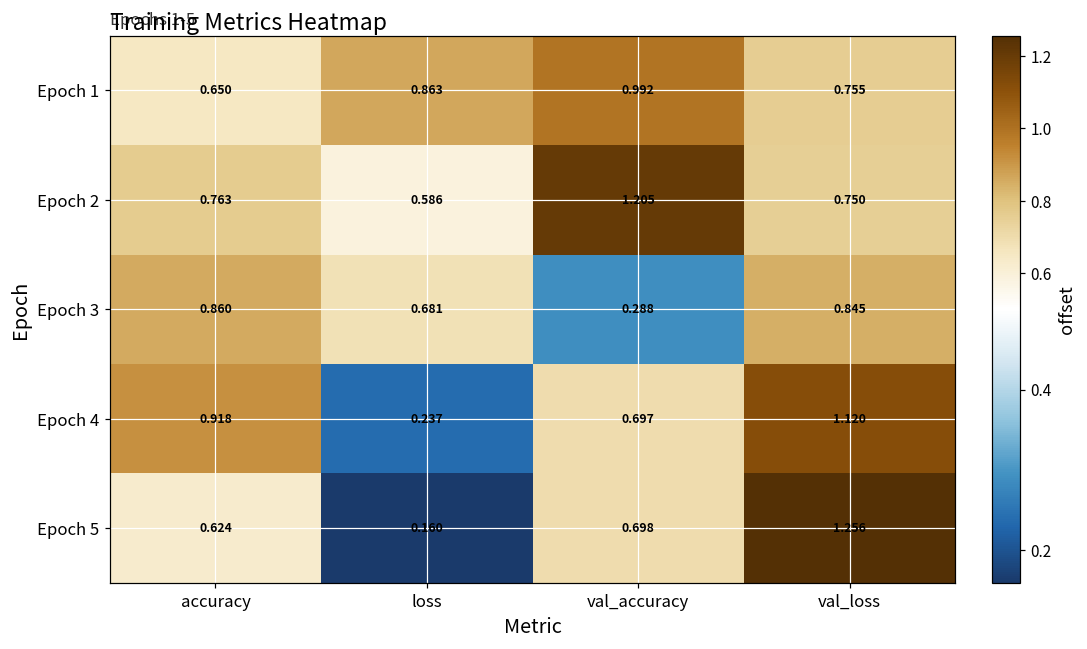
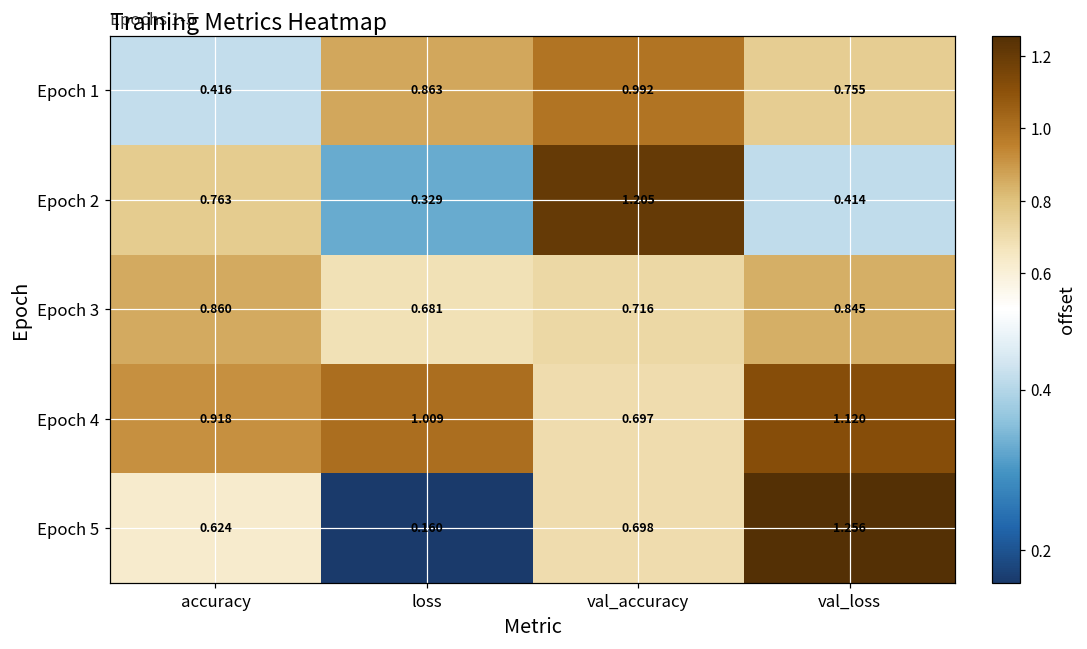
Epoch 1, accuracy: 0.650 -> 0.416
Epoch 2, loss: 0.586 -> 0.329
Epoch 2, val_loss: 0.750 -> 0.414
Epoch 3, val_accuracy: 0.288 -> 0.716
Epoch 4, loss: 0.237 -> 1.009
